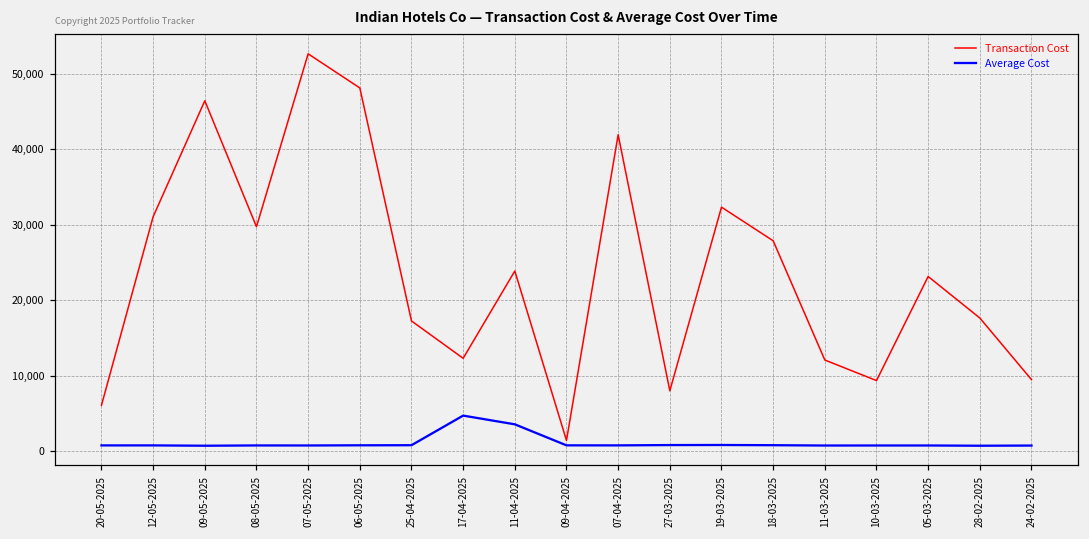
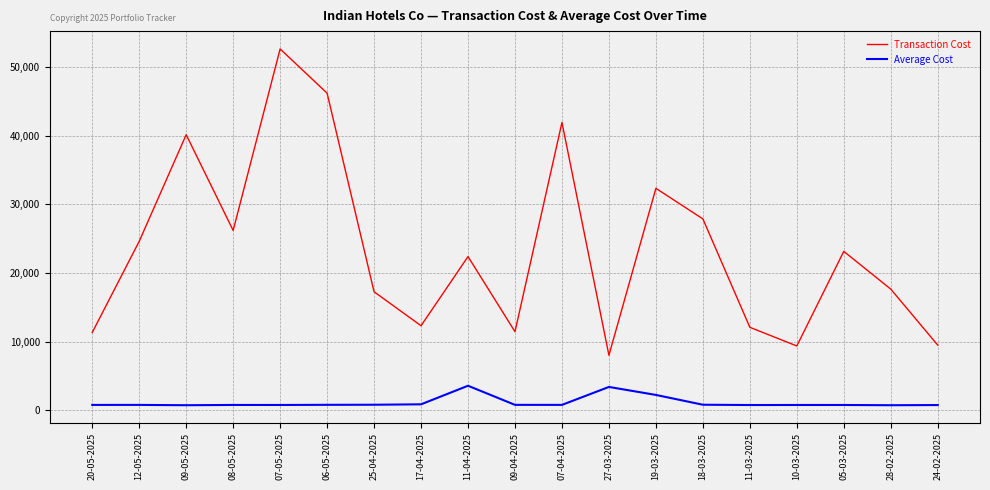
Transaction Cost, 20-05-2025: 6,000 -> 11,000
Transaction Cost, 12-05-2025: 31,000 -> 25,000
Transaction Cost, 09-05-2025: 46,000 -> 40,000
Transaction Cost, 08-05-2025: 30,000 -> 26,000
Transaction Cost, 06-05-2025: 48,000 -> 46,000
Average Cost, 17-04-2025: 5,000 -> 1,000
Transaction Cost, 11-04-2025: 24,000 -> 22,000
Transaction Cost, 09-04-2025: 1,000 -> 11,000
Average Cost, 27-03-2025: 1,000 -> 3,000
Average Cost, 19-03-2025: 1,000 -> 2,000
